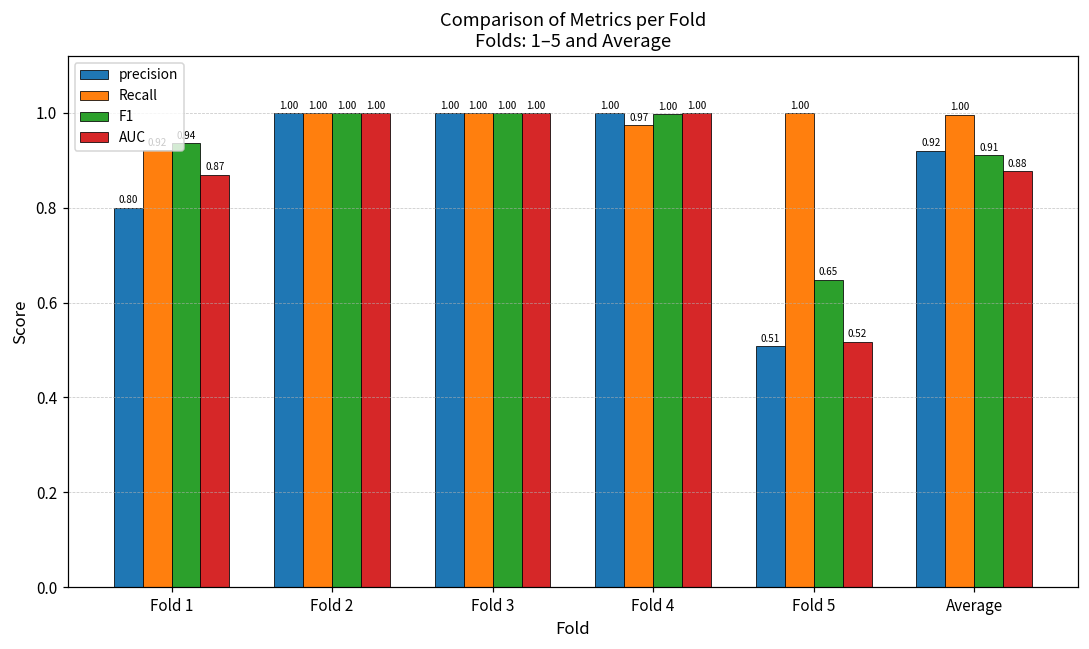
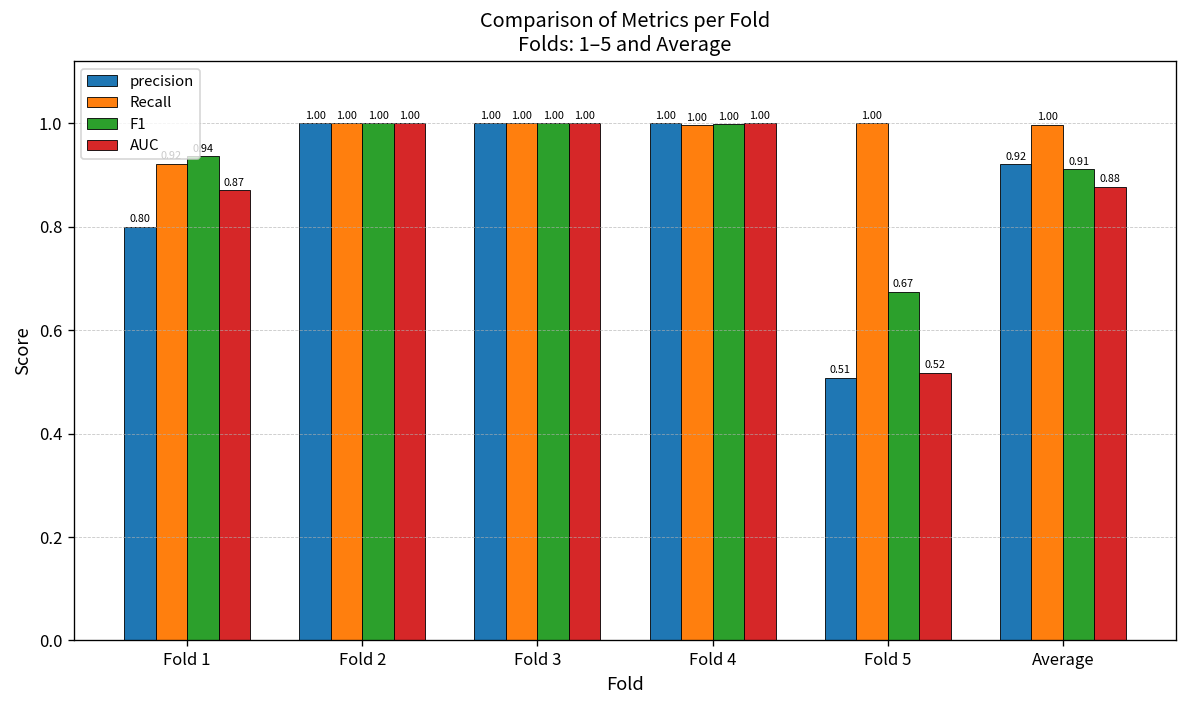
Recall, Fold 4: 0.97 -> 1.00
F1, Fold 5: 0.65 -> 0.67
